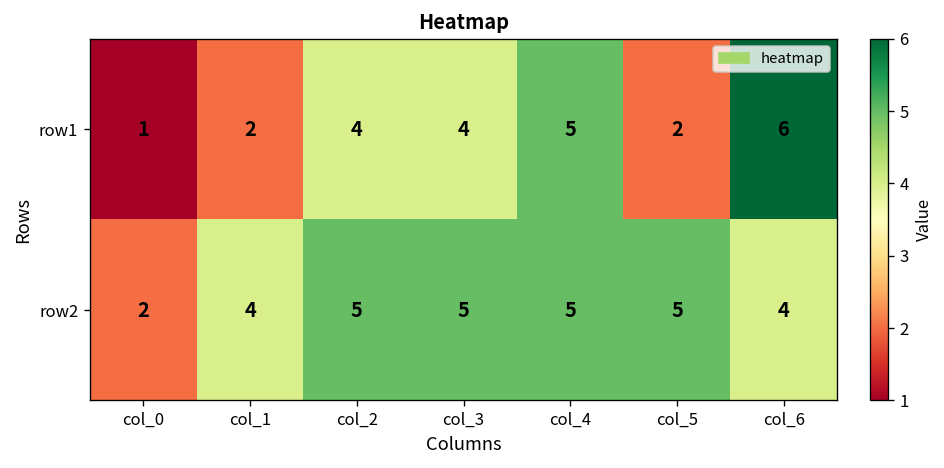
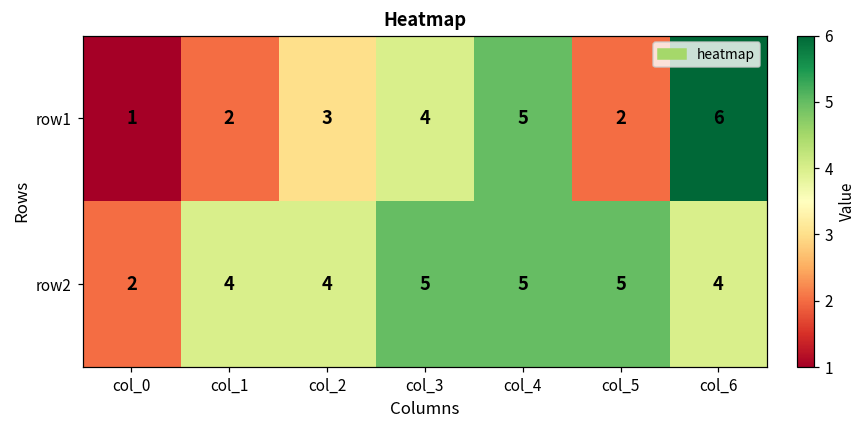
row1, col_2: 4 -> 3
row2, col_2: 5 -> 4
